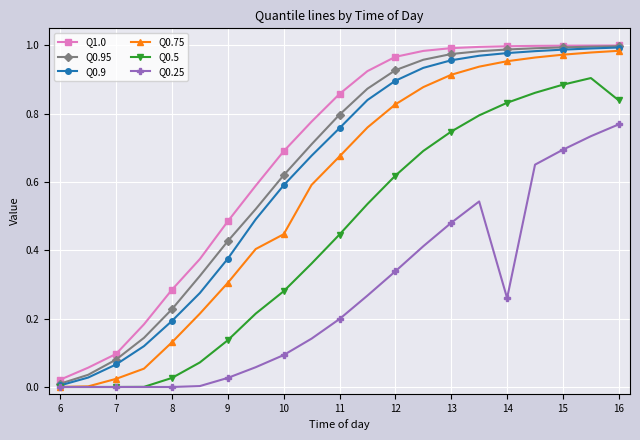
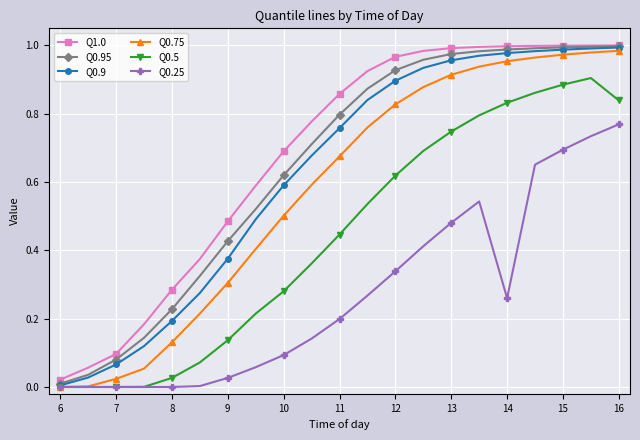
Q0.75, 10: 0.45 -> 0.50
